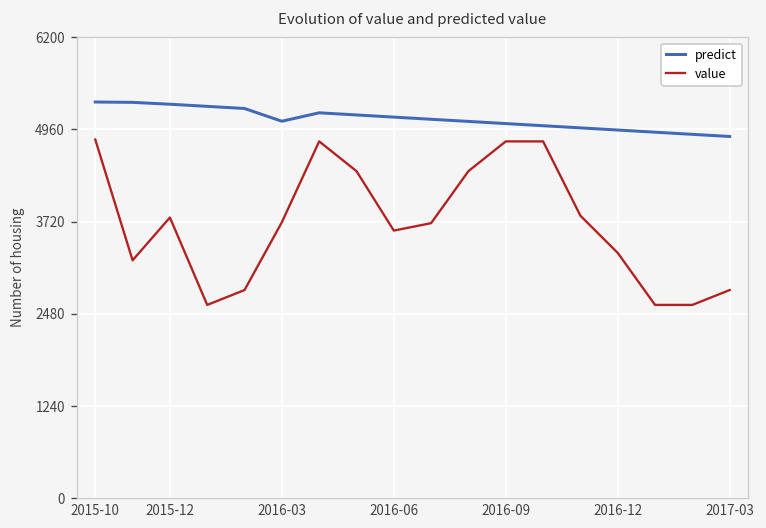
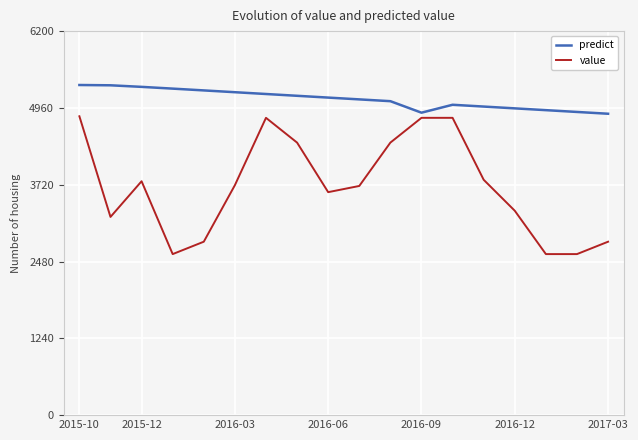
predict, 2016-03: 5100 -> 5200
predict, 2016-09: 5000 -> 4900
